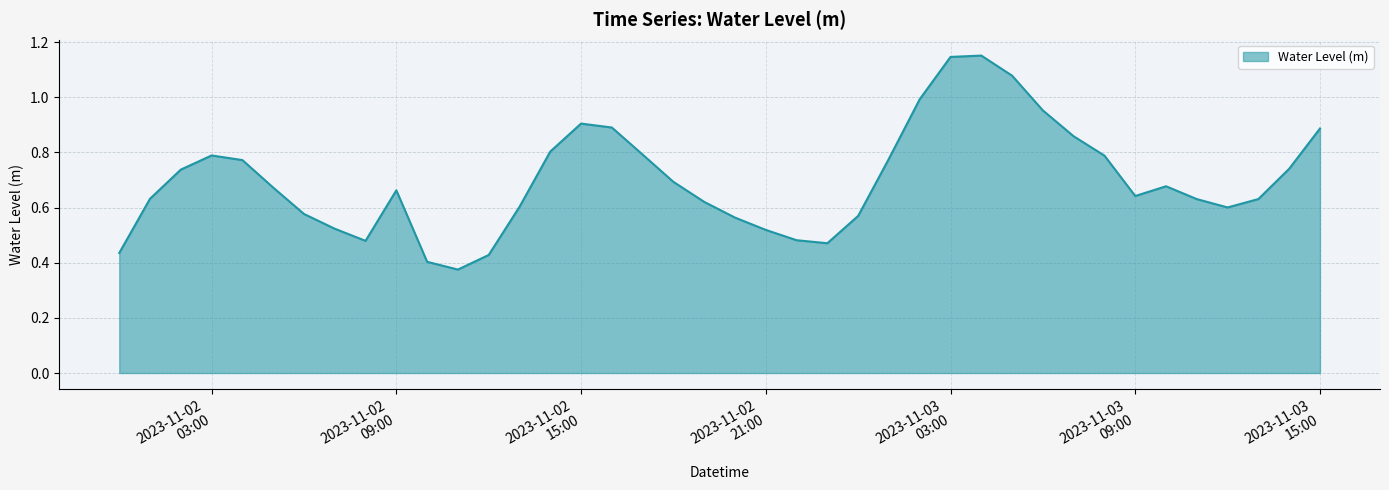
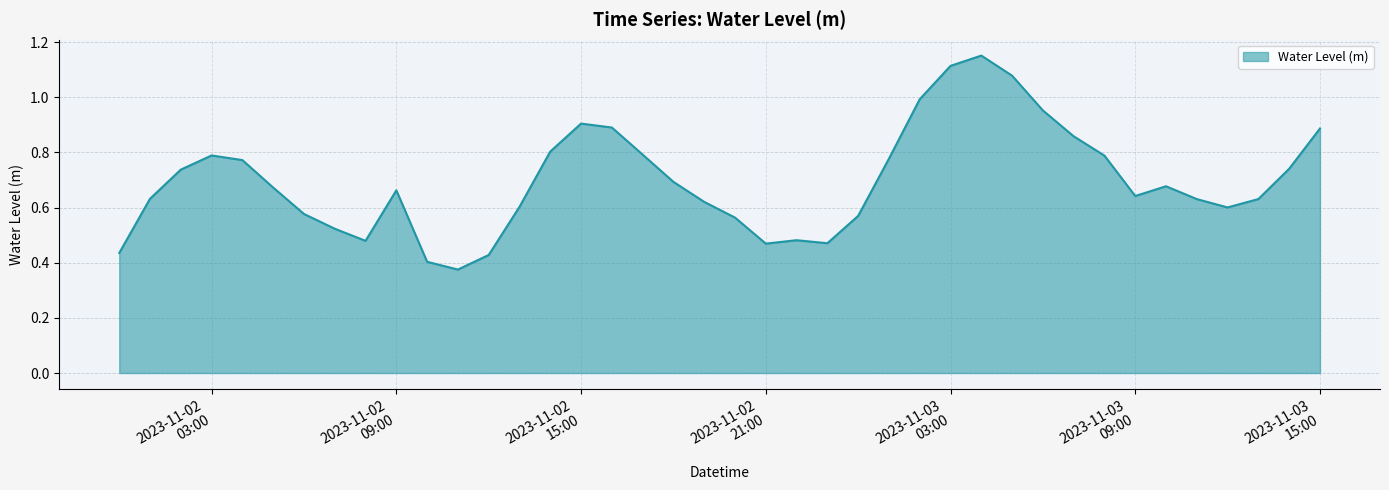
2023-11-02 21:00: 0.52 -> 0.47
2023-11-03 03:00: 1.15 -> 1.11
